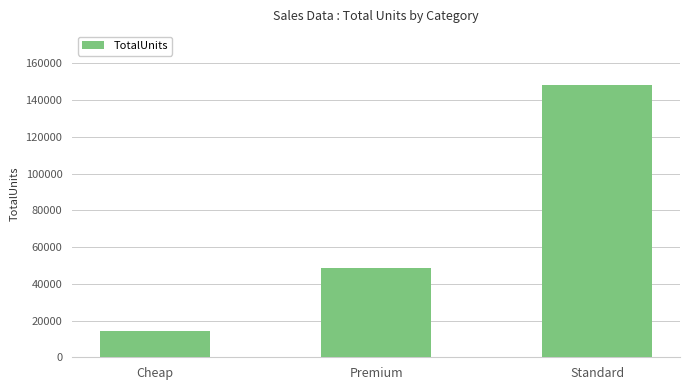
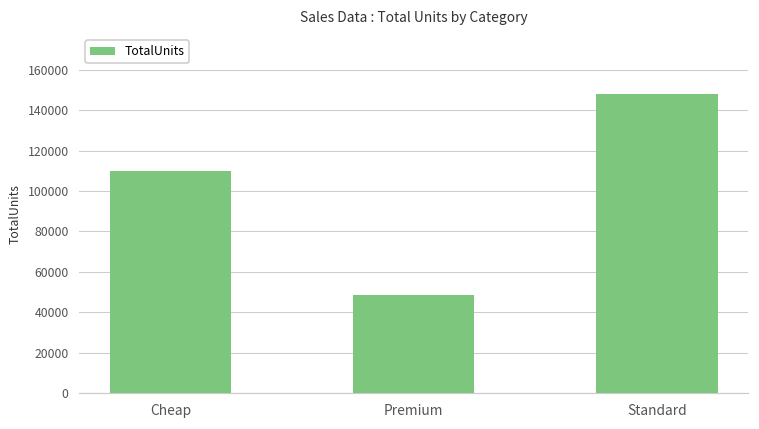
Cheap: 15000 -> 110000
